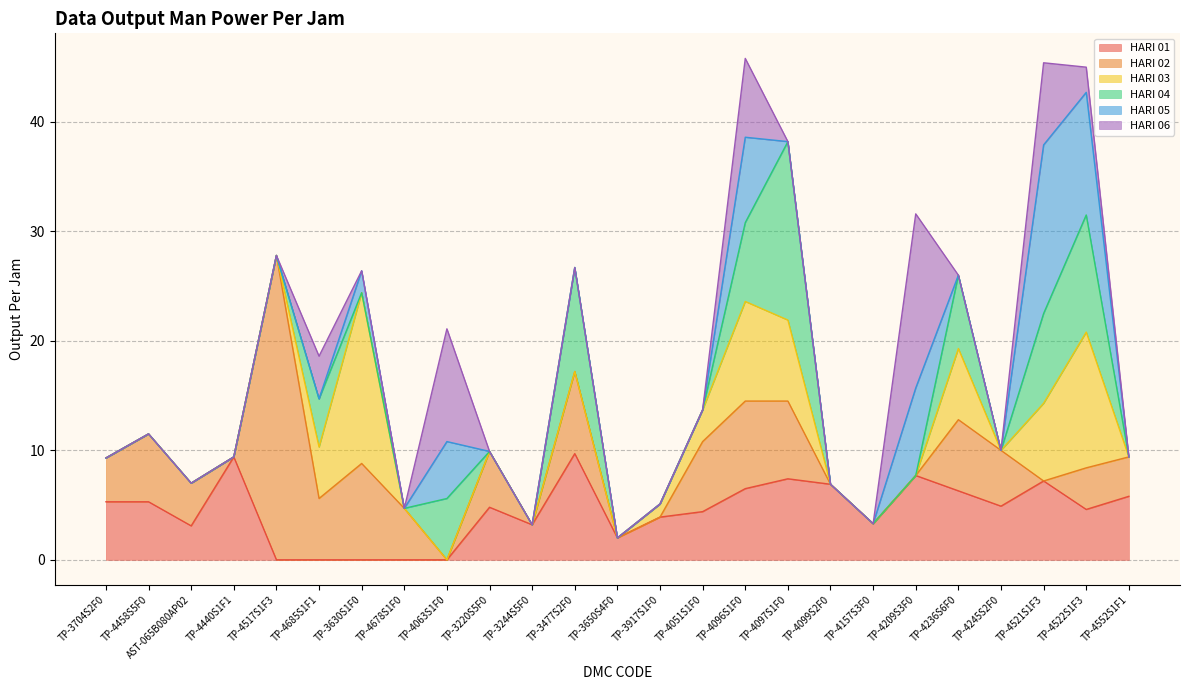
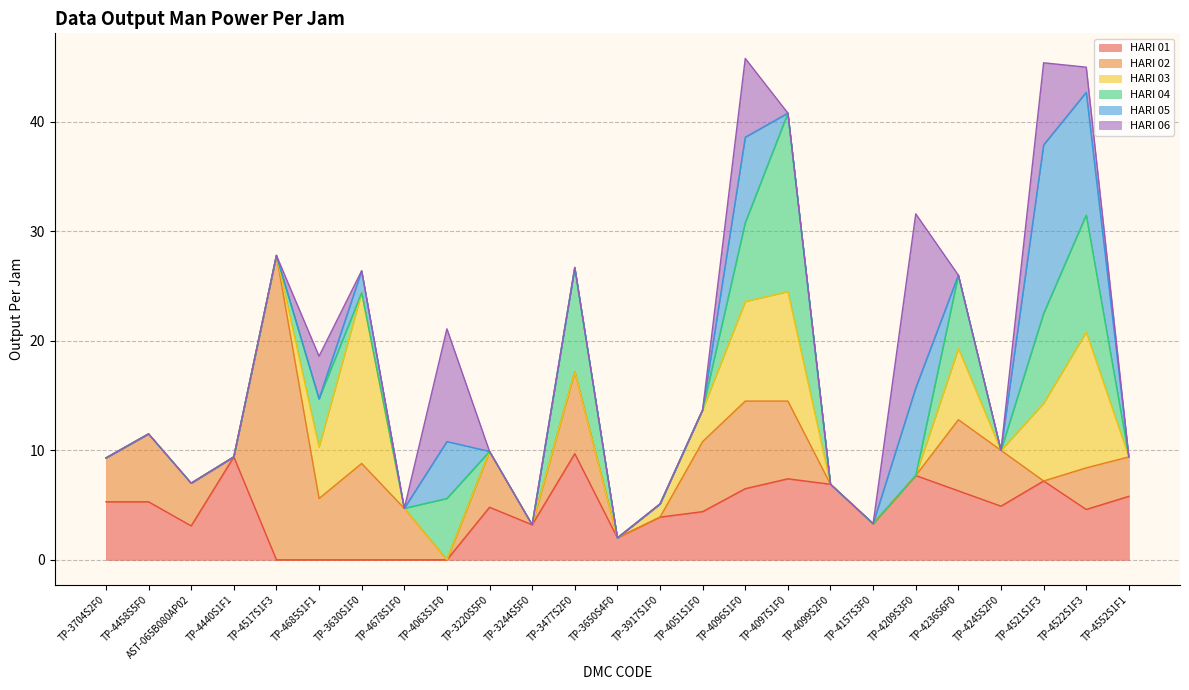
HARI 03, TP-4097S1F0: 7.4 -> 10.0
